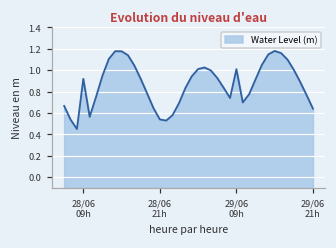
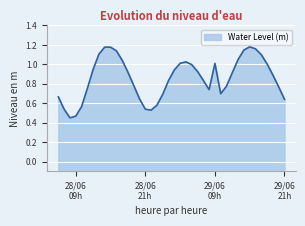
28/06 09h: 0.9 -> 0.5
